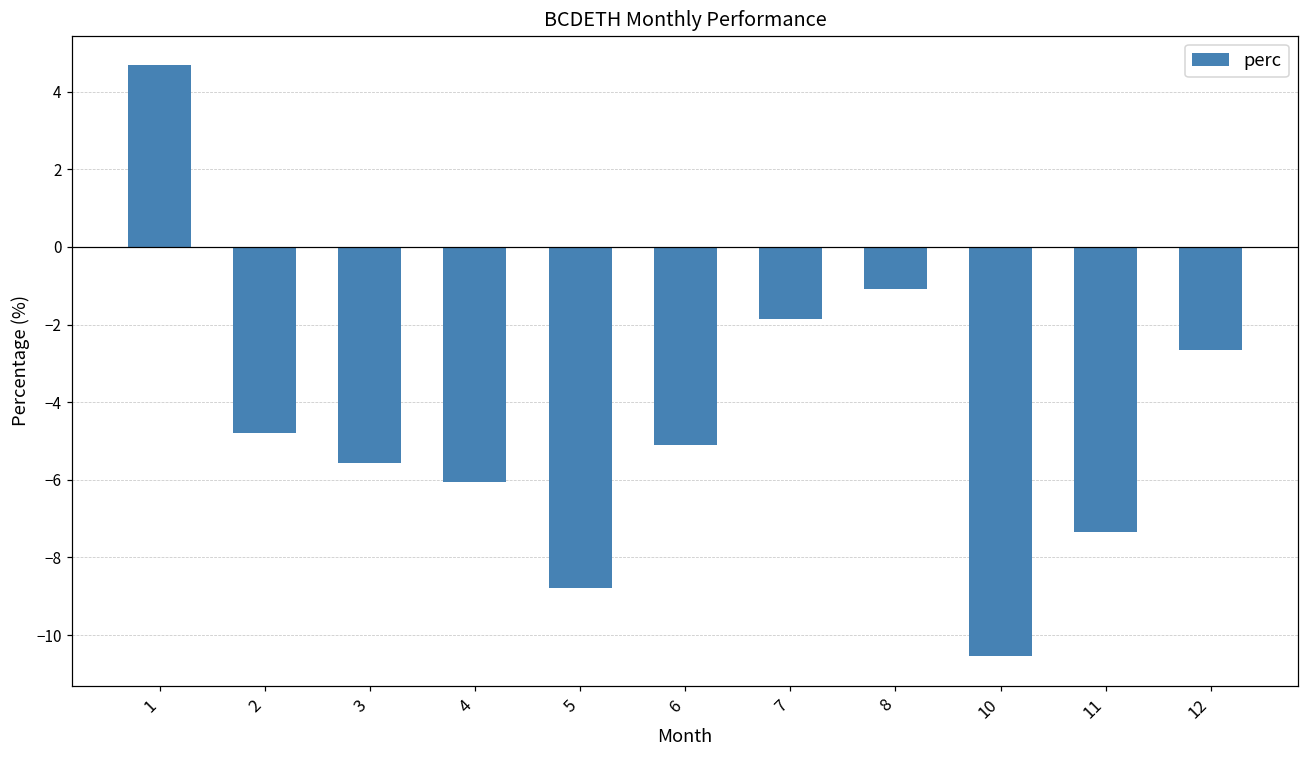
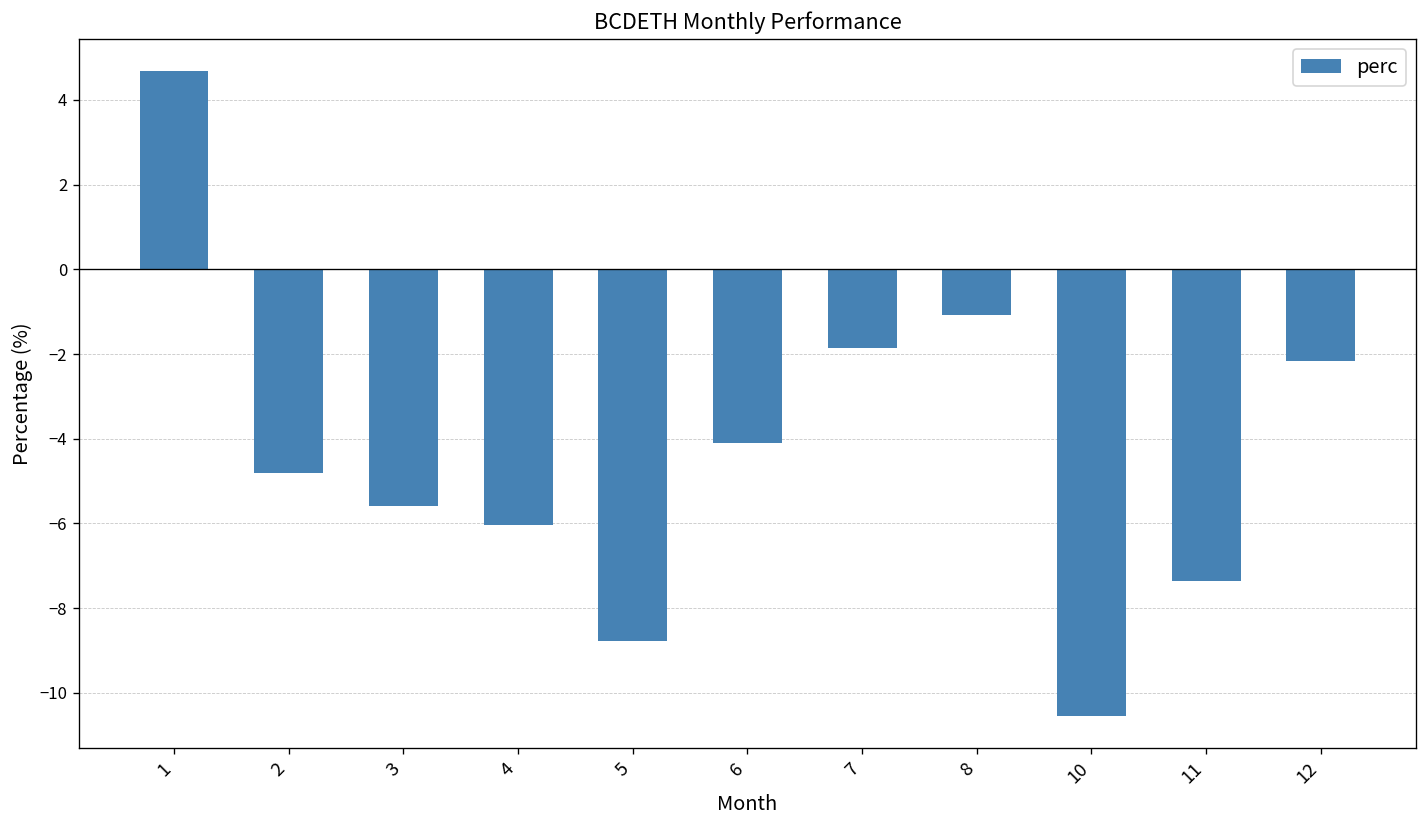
6: -5.1 -> -4.1
12: -2.6 -> -2.2
